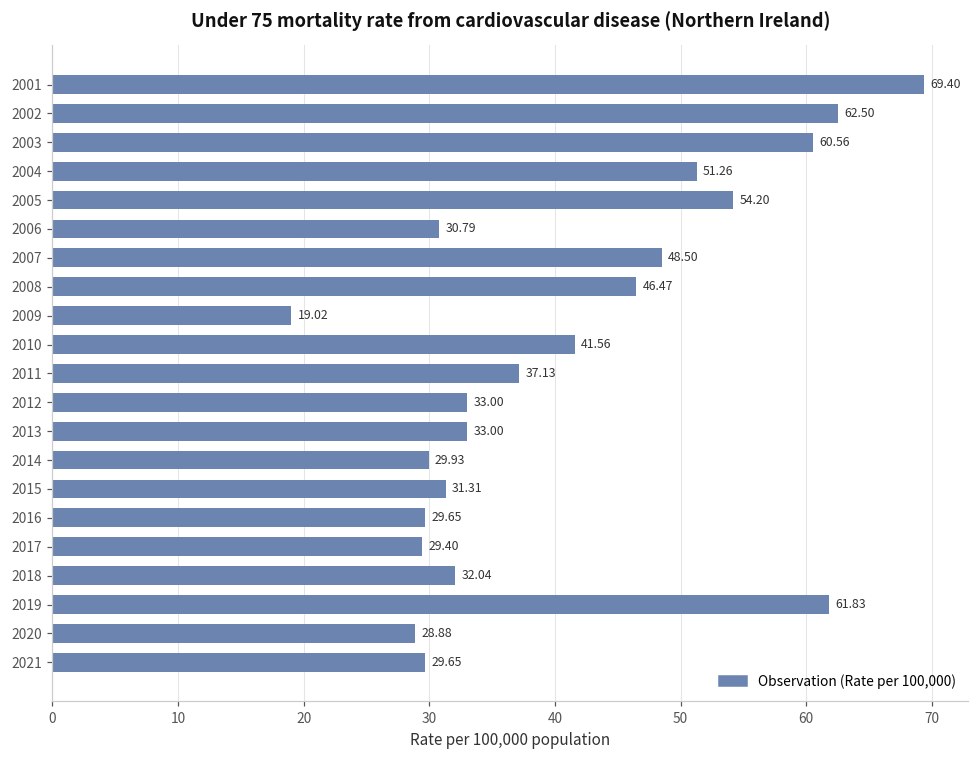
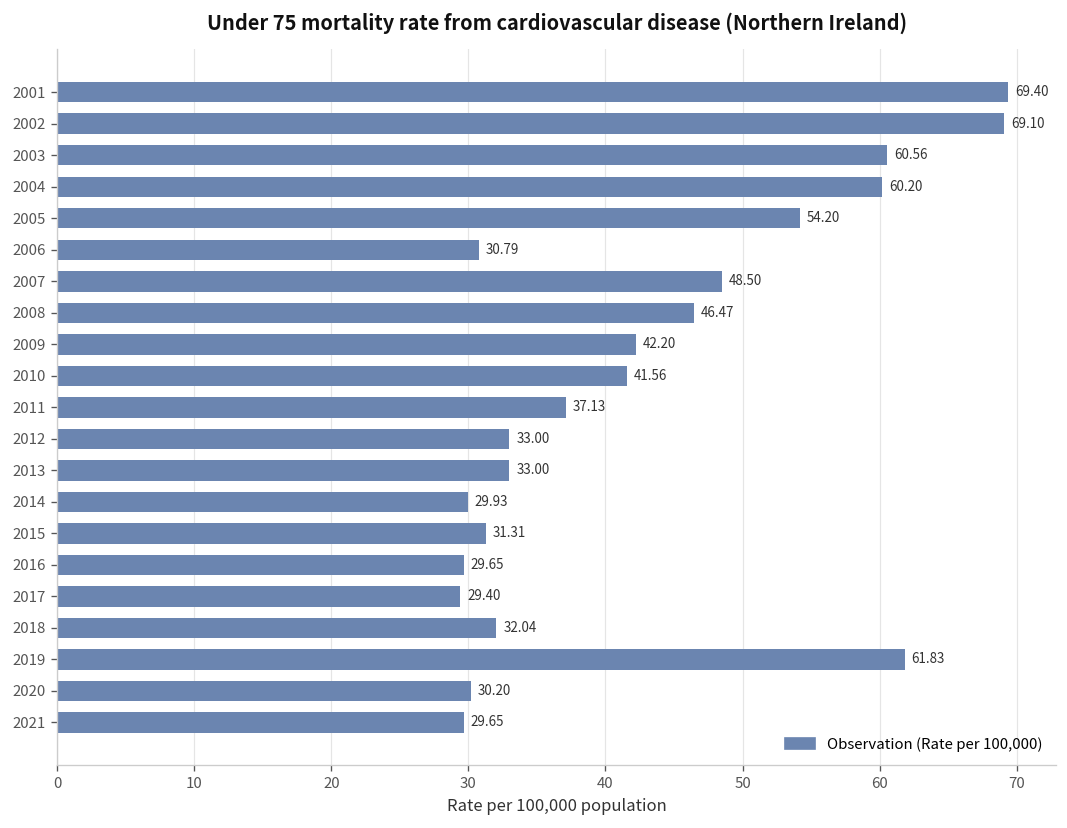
2002: 62.50 -> 69.10
2004: 51.26 -> 60.20
2009: 19.02 -> 42.20
2020: 28.88 -> 30.20
